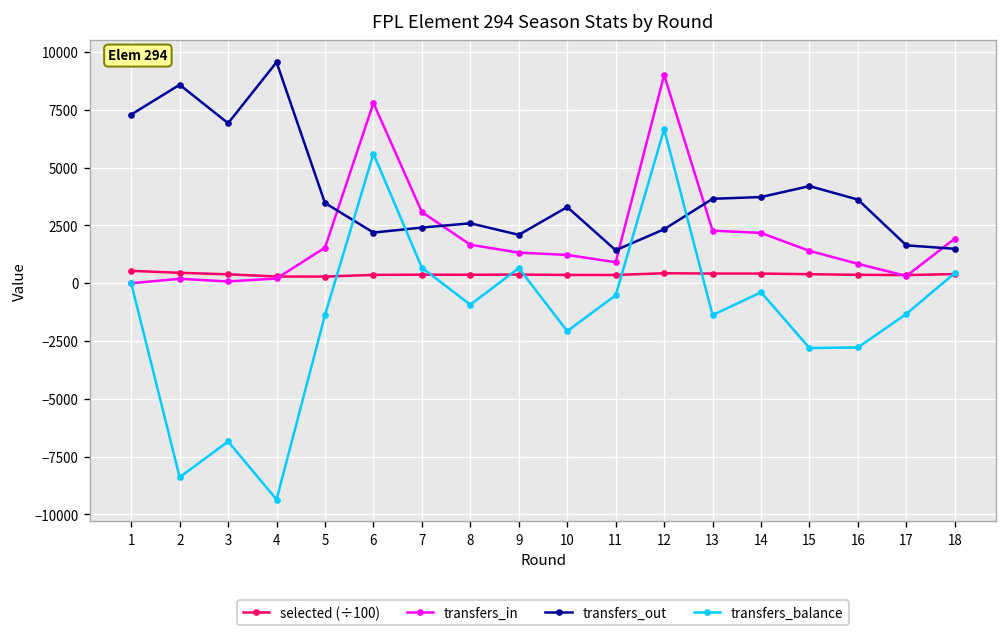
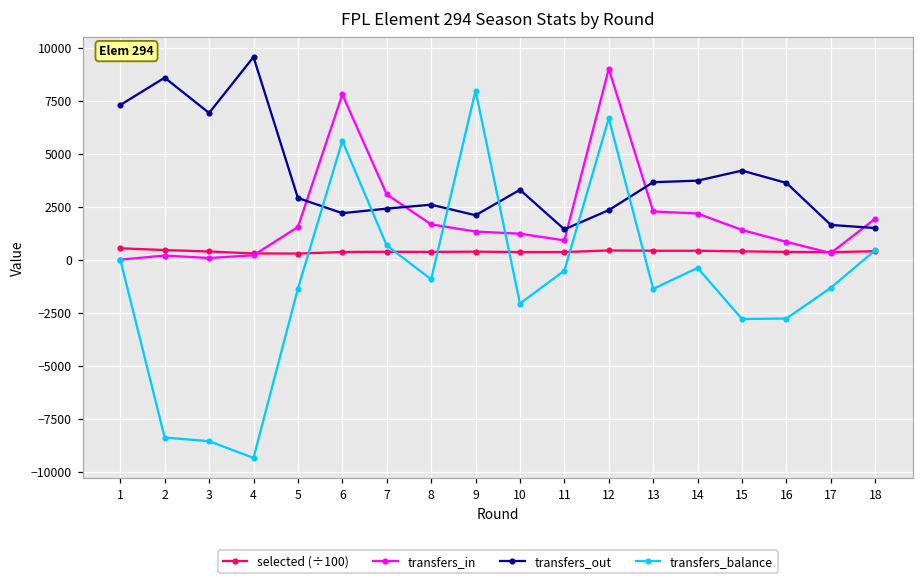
transfers_balance, 3: -6800 -> -8600
transfers_out, 5: 3500 -> 2900
transfers_balance, 9: 700 -> 8000
